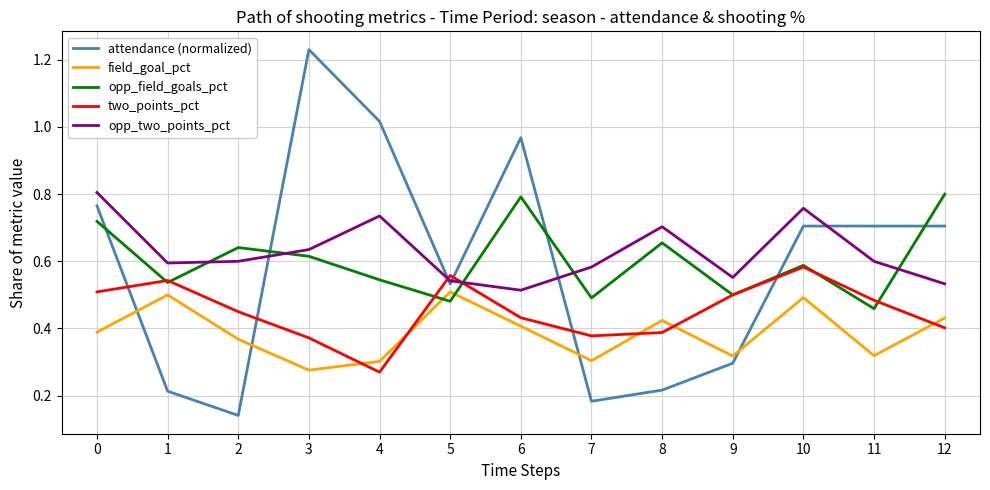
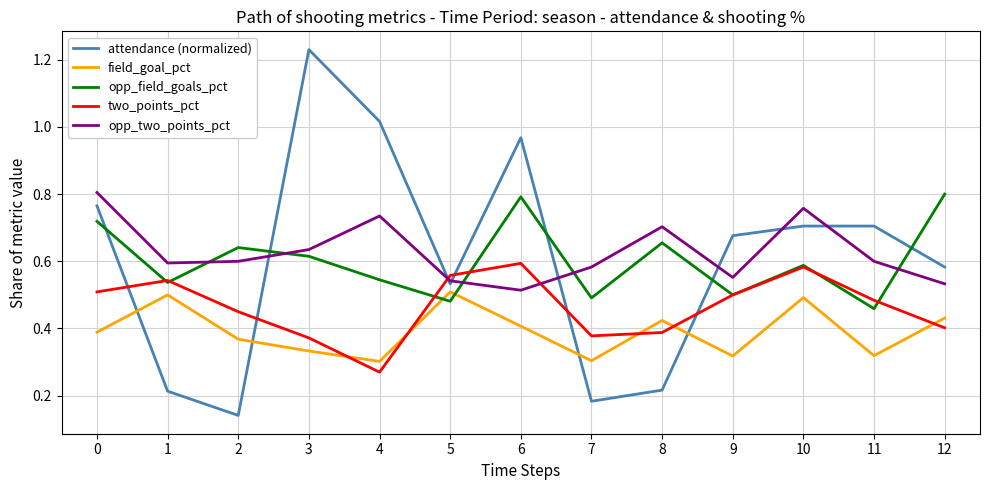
field_goal_pct, 3: 0.28 -> 0.33
two_points_pct, 6: 0.43 -> 0.59
attendance (normalized), 9: 0.30 -> 0.68
attendance (normalized), 12: 0.71 -> 0.58
